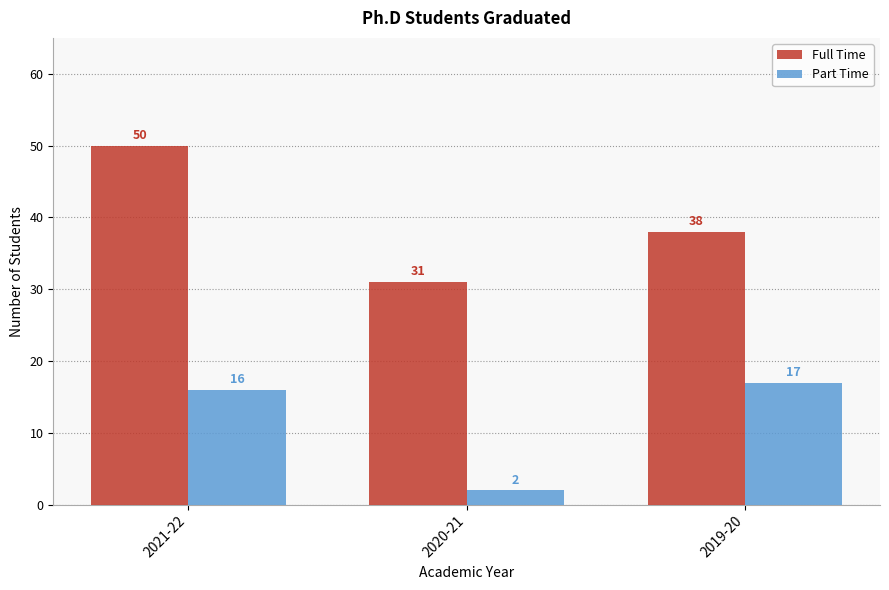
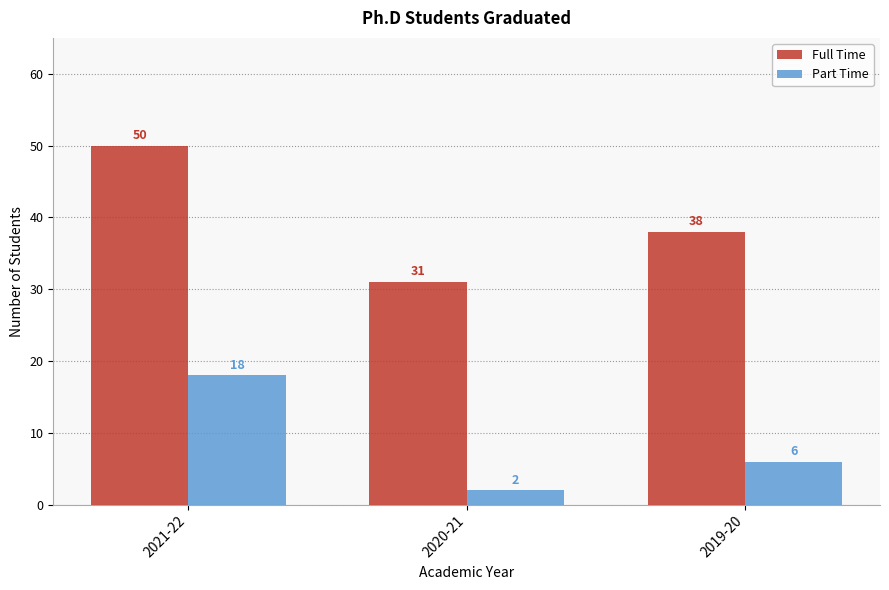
Part Time, 2021-22: 16 -> 18
Part Time, 2019-20: 17 -> 6
